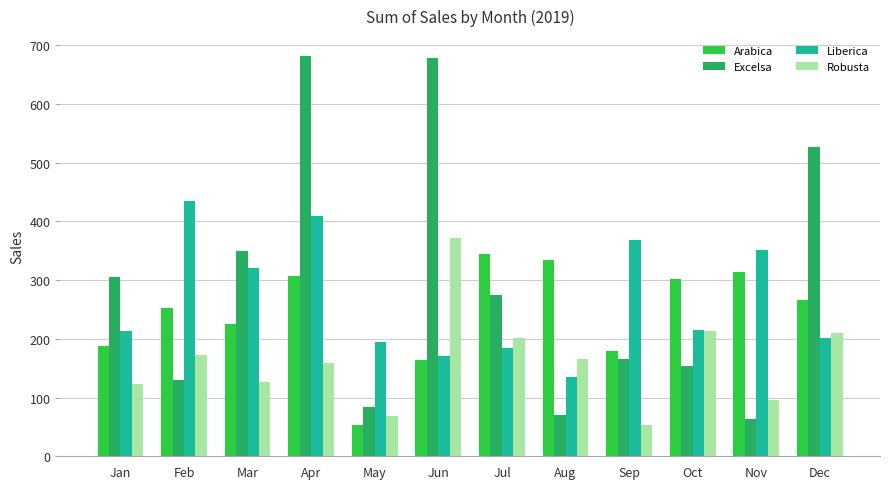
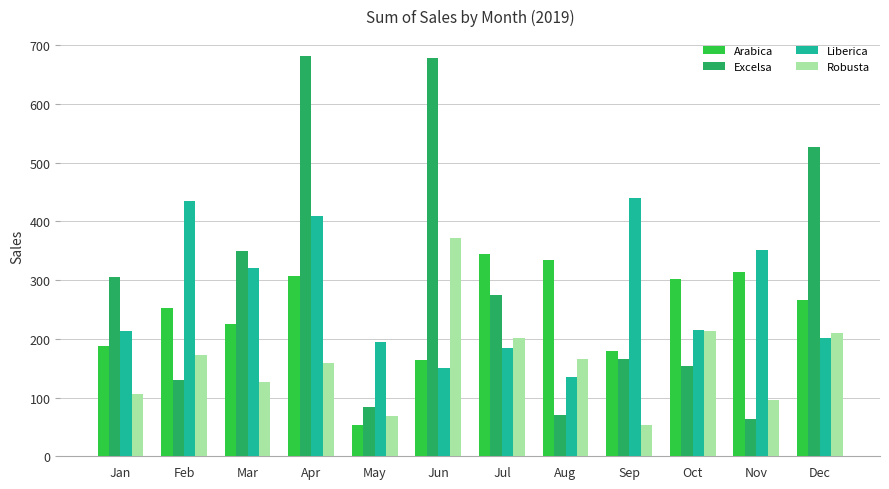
Robusta, Jan: 120 -> 110
Liberica, Jun: 170 -> 150
Liberica, Sep: 370 -> 440
